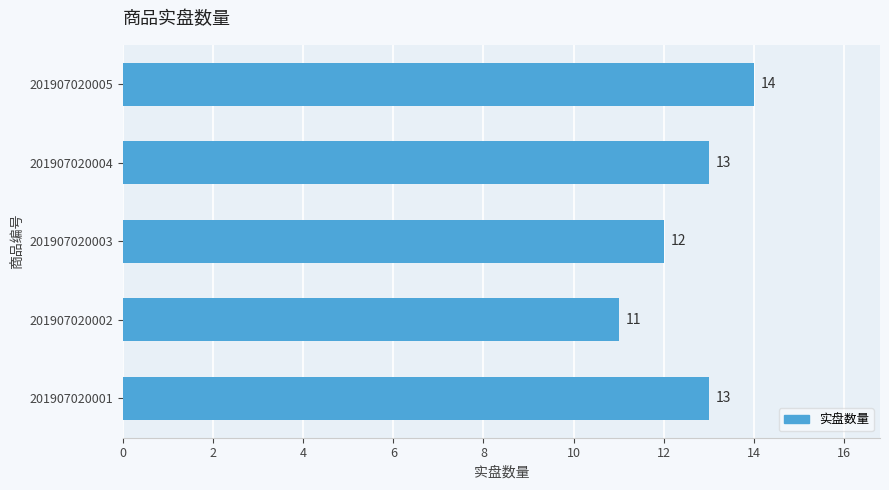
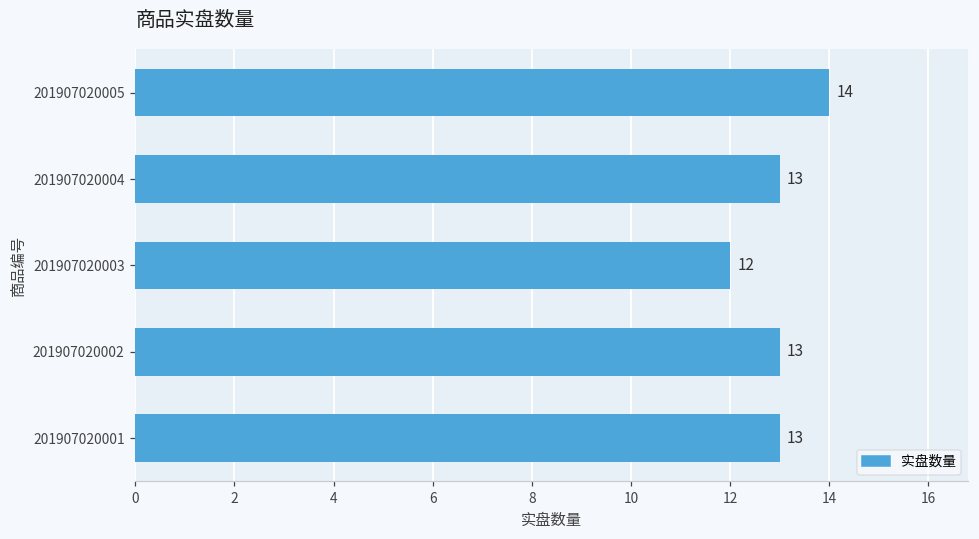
201907020002: 11 -> 13
